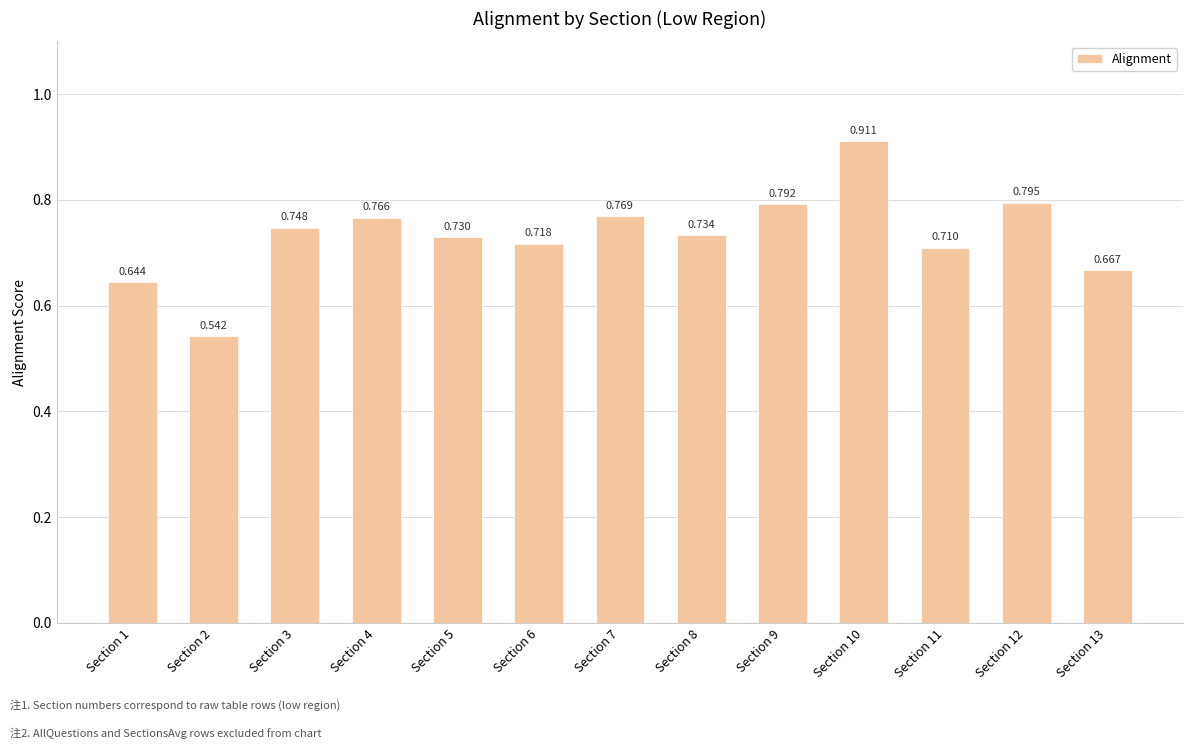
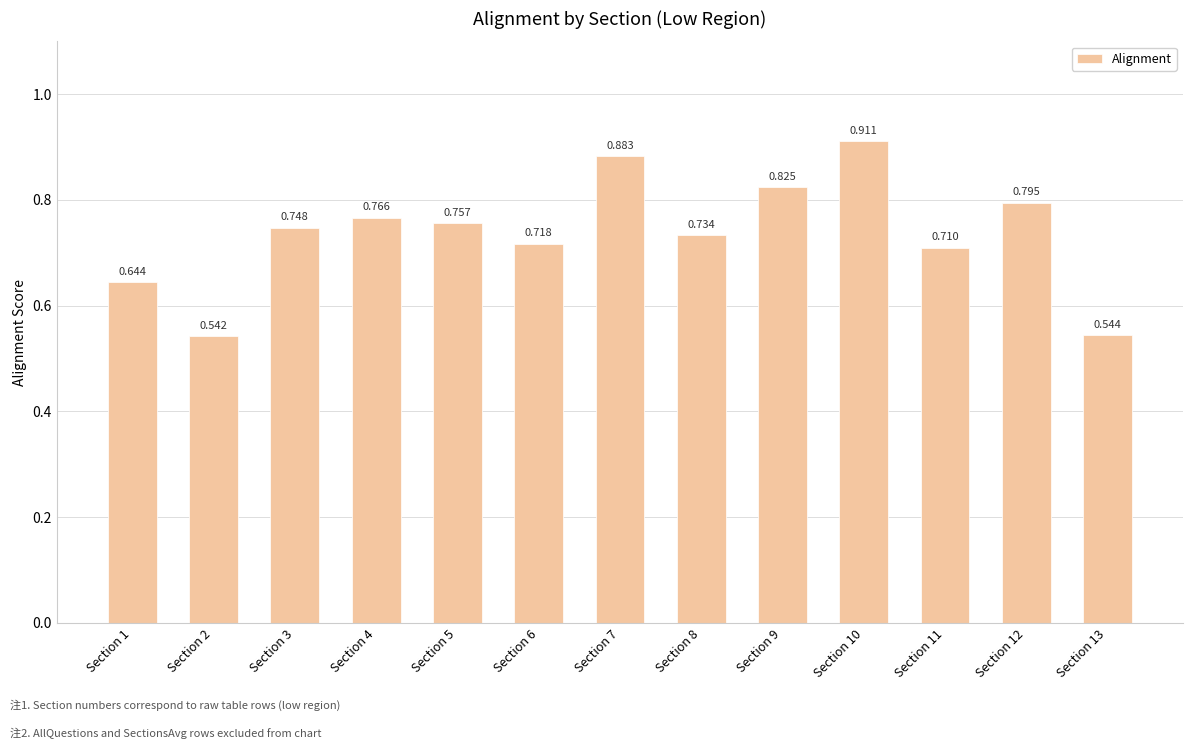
Section 5: 0.730 -> 0.757
Section 7: 0.769 -> 0.883
Section 9: 0.792 -> 0.825
Section 13: 0.667 -> 0.544
